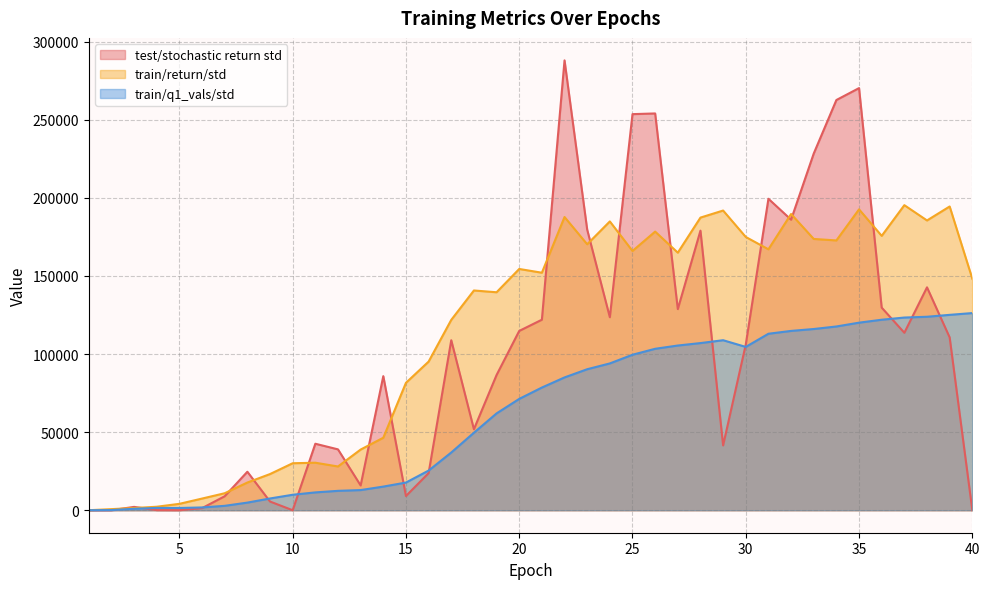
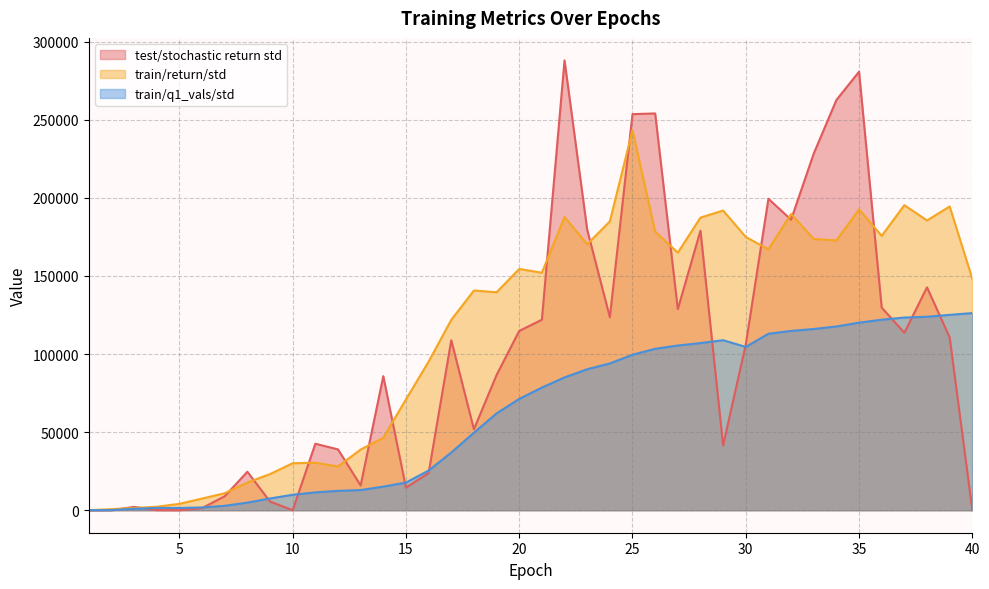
test/stochastic return std, 15: 9000 -> 14000
train/return/std, 15: 82000 -> 71000
train/return/std, 25: 166000 -> 243000
test/stochastic return std, 35: 270000 -> 281000
